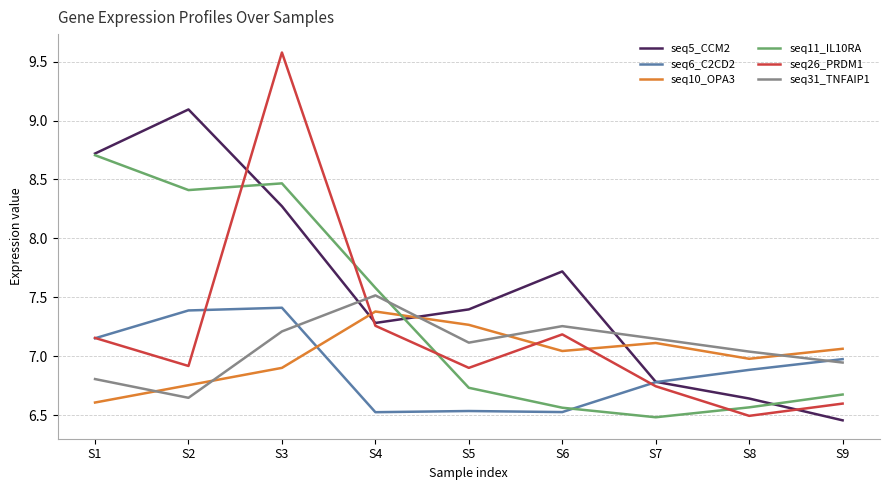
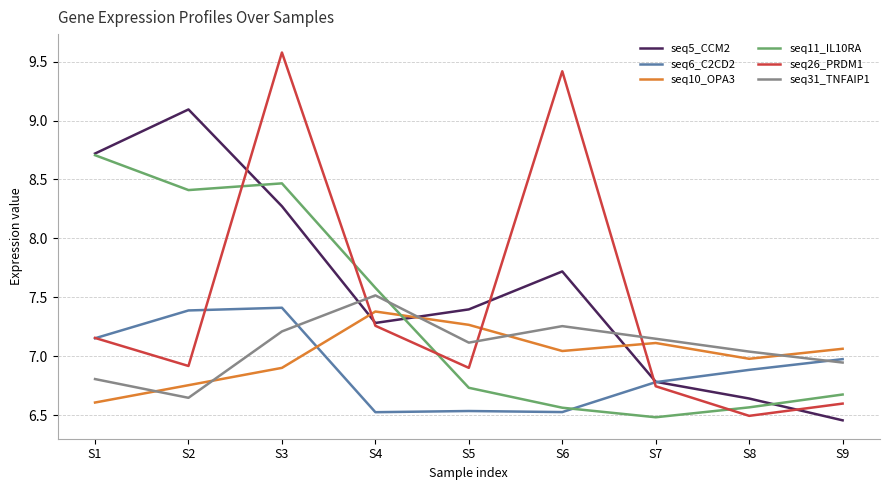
seq26_PRDM1, S6: 7.19 -> 9.42
